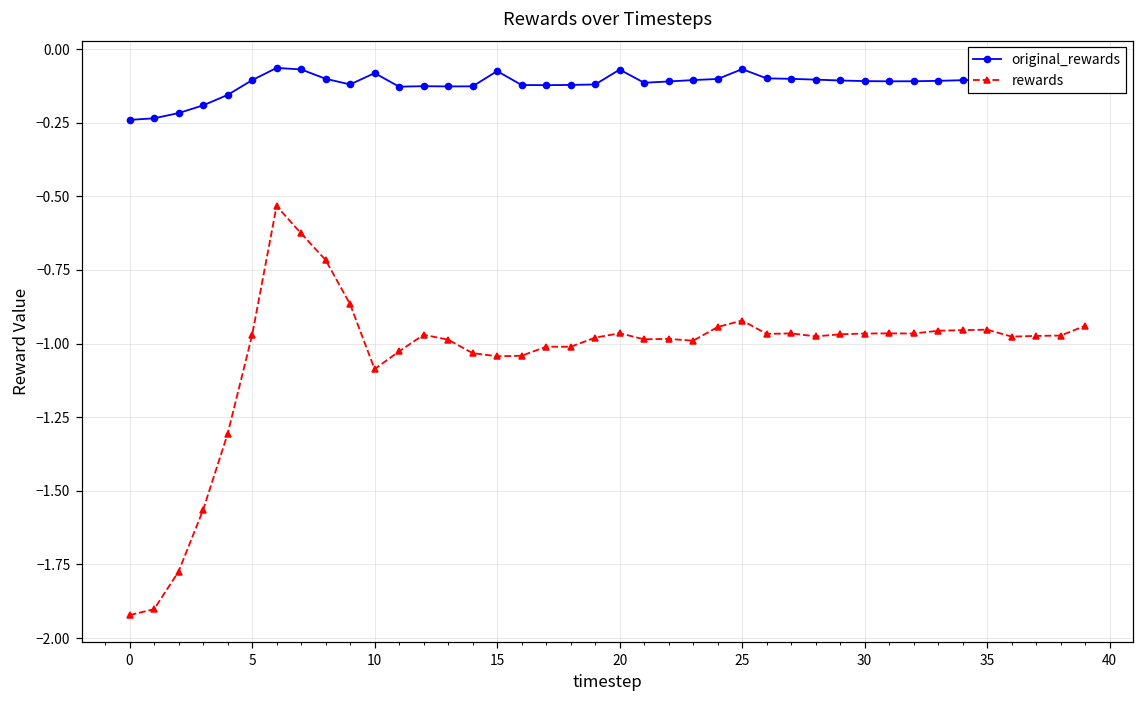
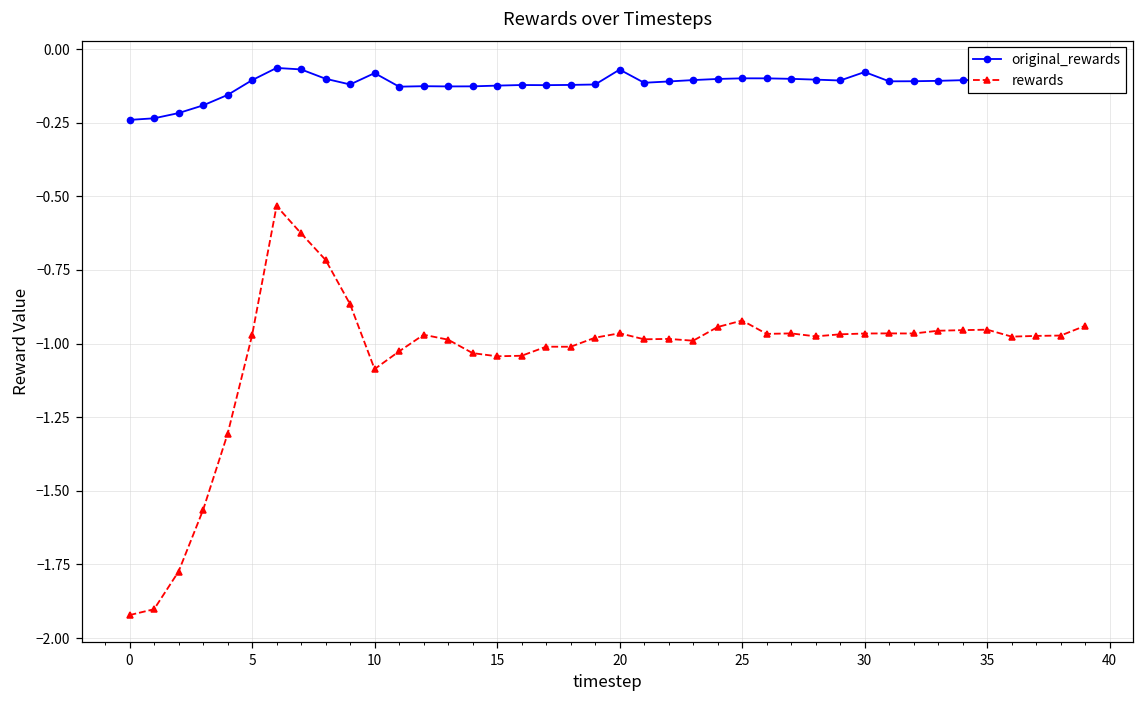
original_rewards, 15: -0.07 -> -0.12
original_rewards, 25: -0.07 -> -0.10
original_rewards, 30: -0.11 -> -0.08
